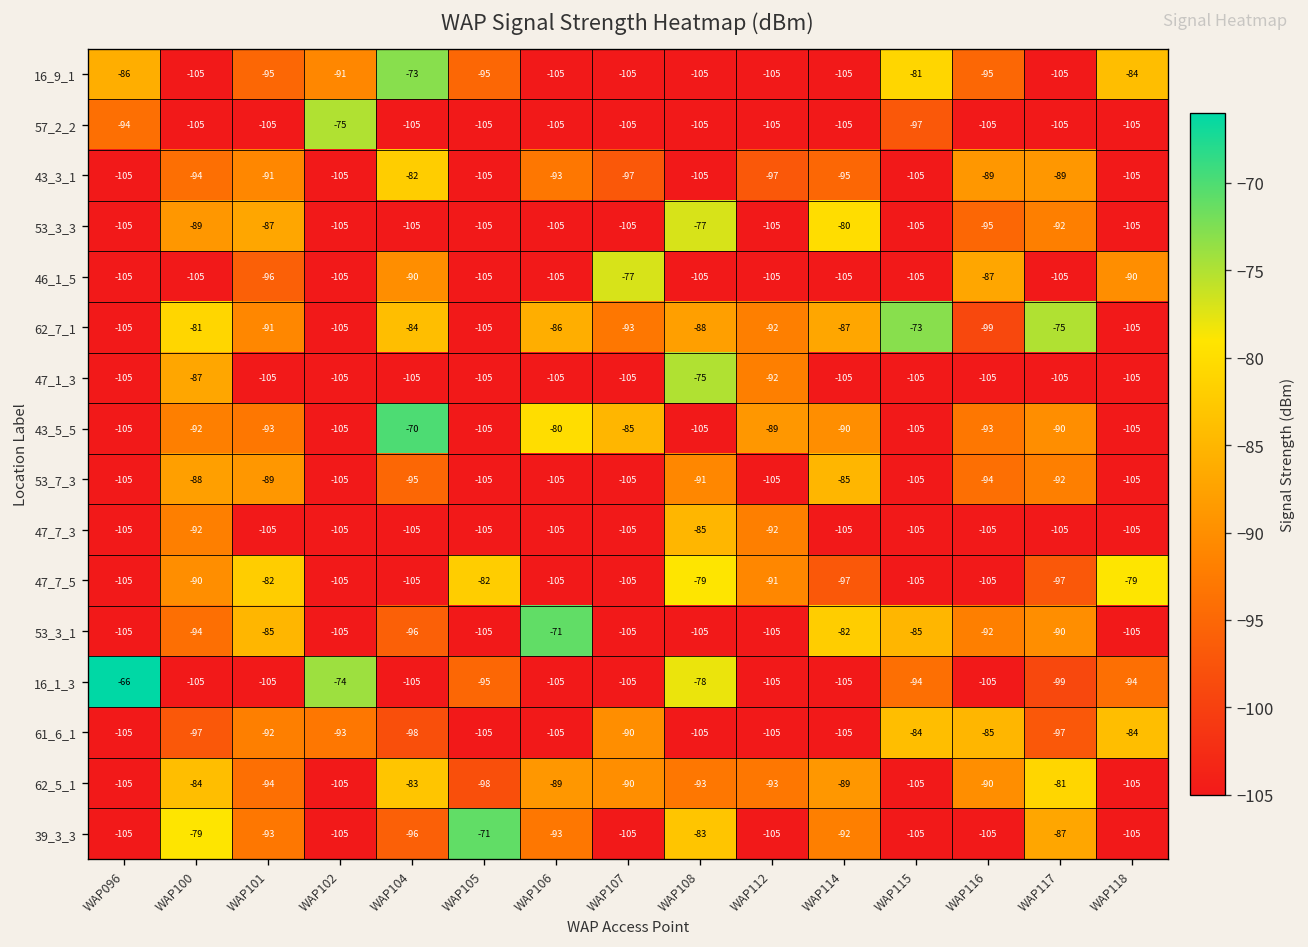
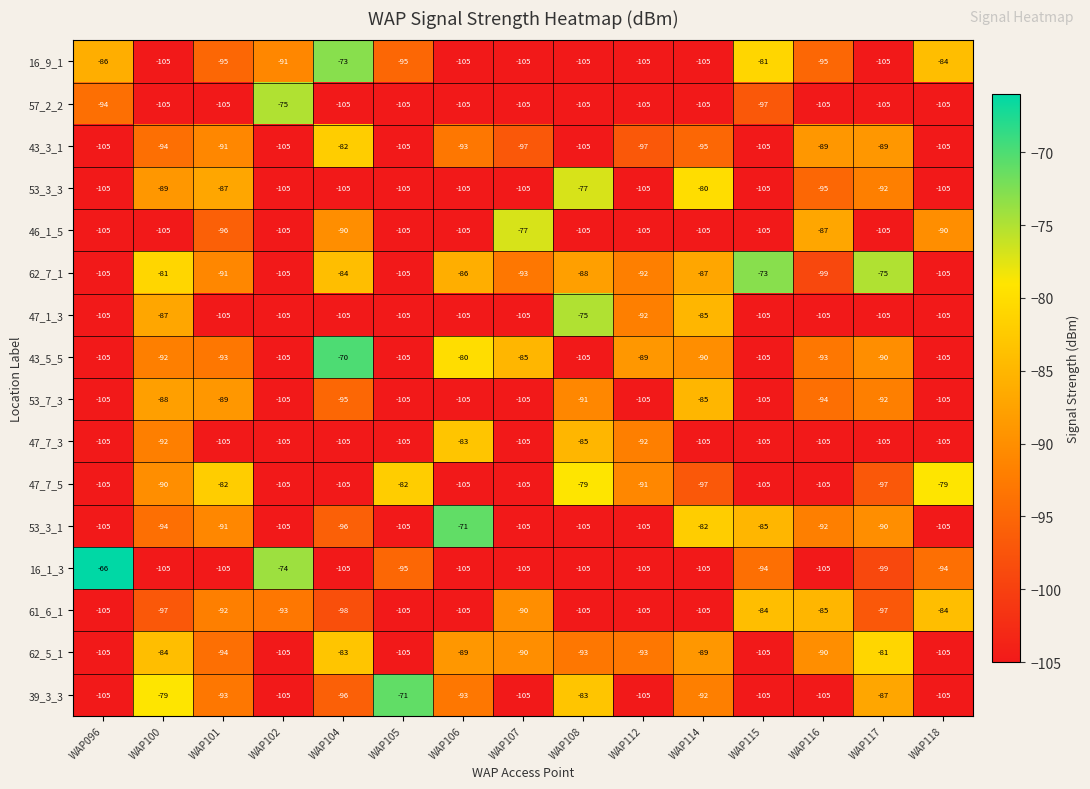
47_1_3, WAP114: -105 -> -85
47_7_3, WAP106: -105 -> -83
53_3_1, WAP101: -85 -> -91
16_1_3, WAP108: -78 -> -105
62_5_1, WAP105: -98 -> -105
